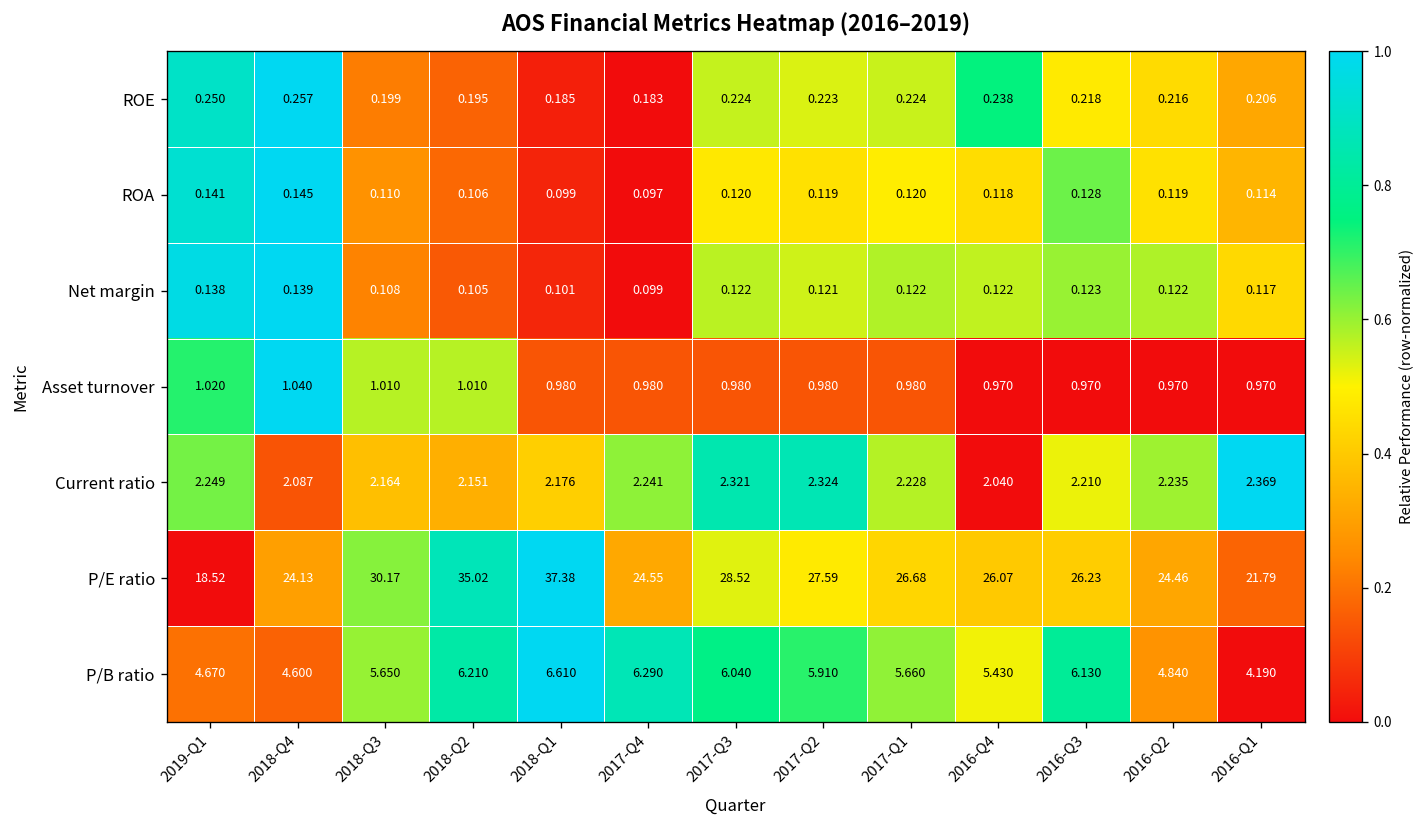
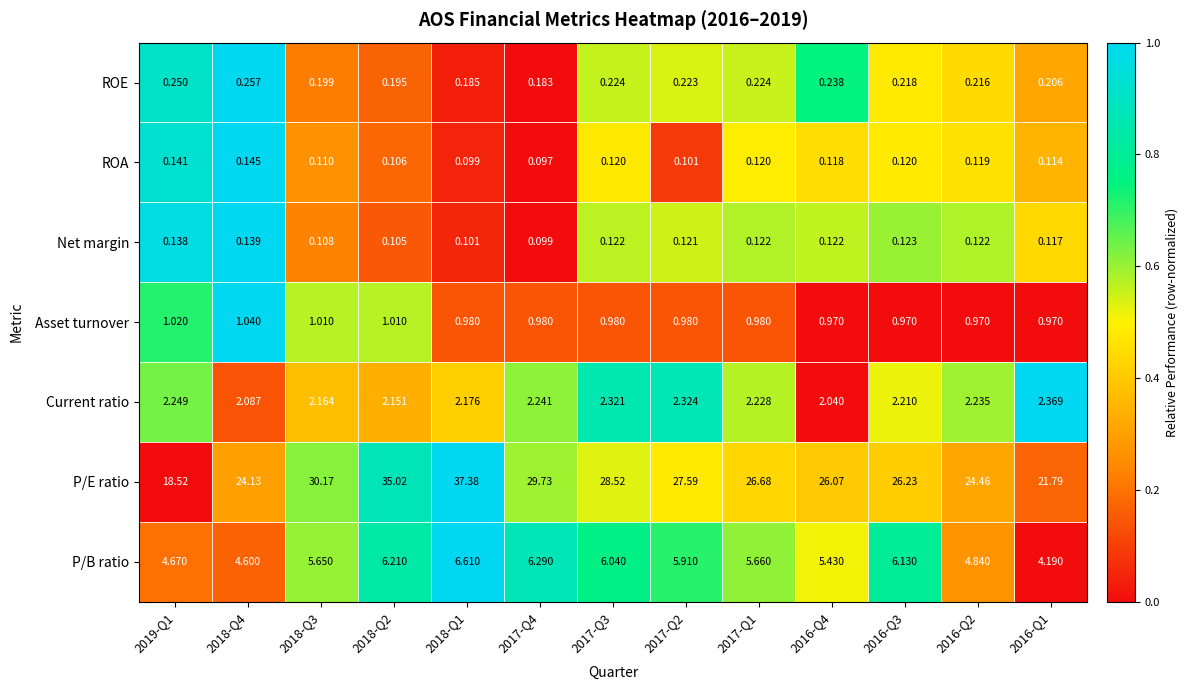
ROA, 2017-Q2: 0.119 -> 0.101
ROA, 2016-Q3: 0.128 -> 0.120
P/E ratio, 2017-Q4: 24.55 -> 29.73
